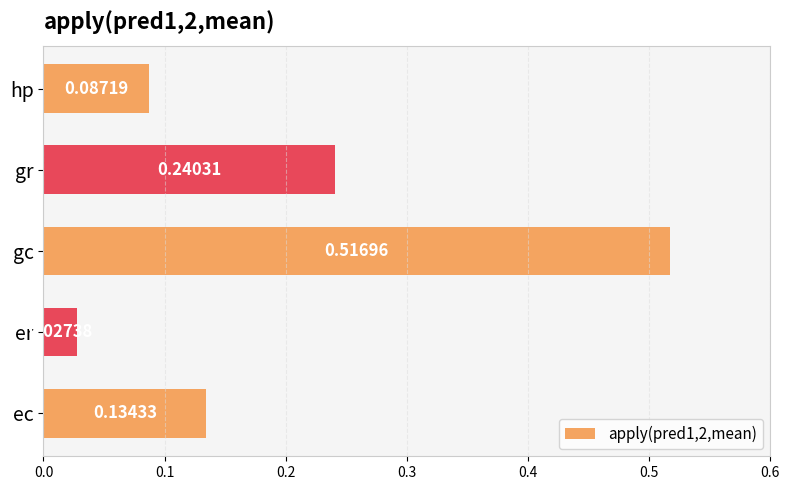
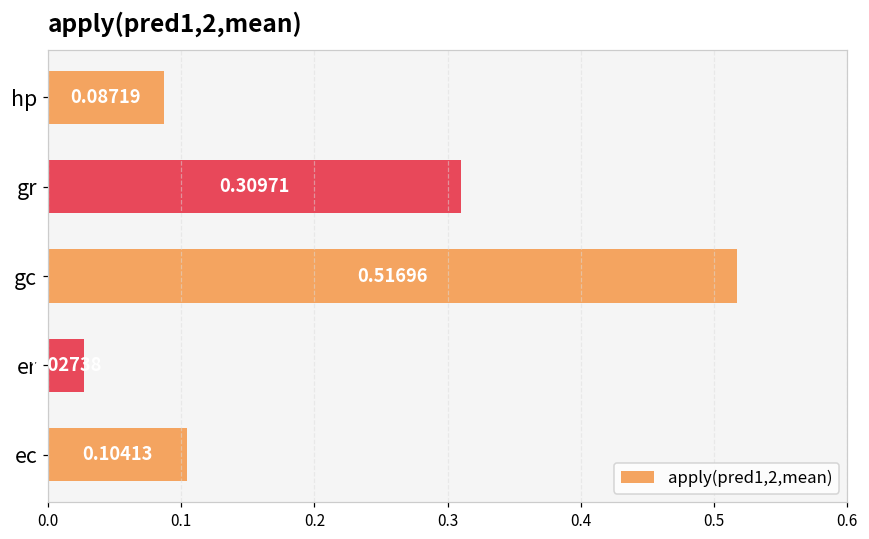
gr: 0.24031 -> 0.30971
ec: 0.13433 -> 0.10413
